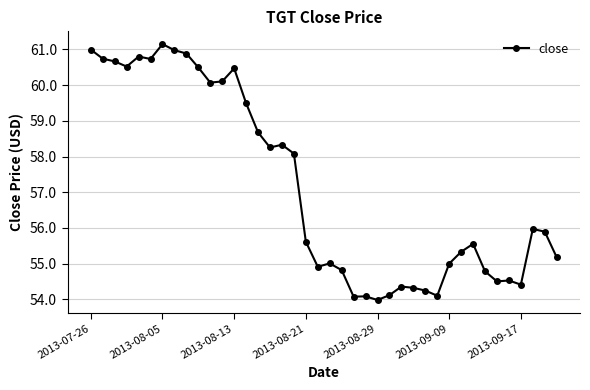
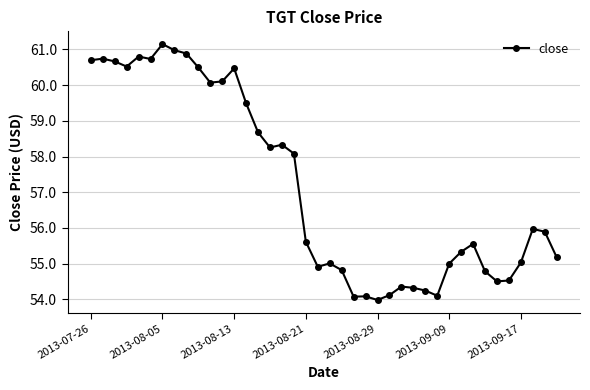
2013-07-26: 61.0 -> 60.7
2013-09-17: 54.4 -> 55.0
